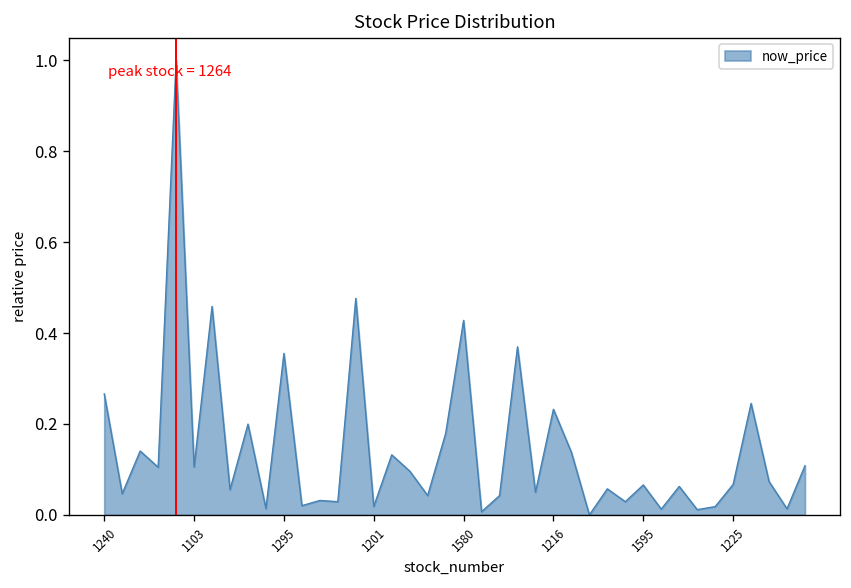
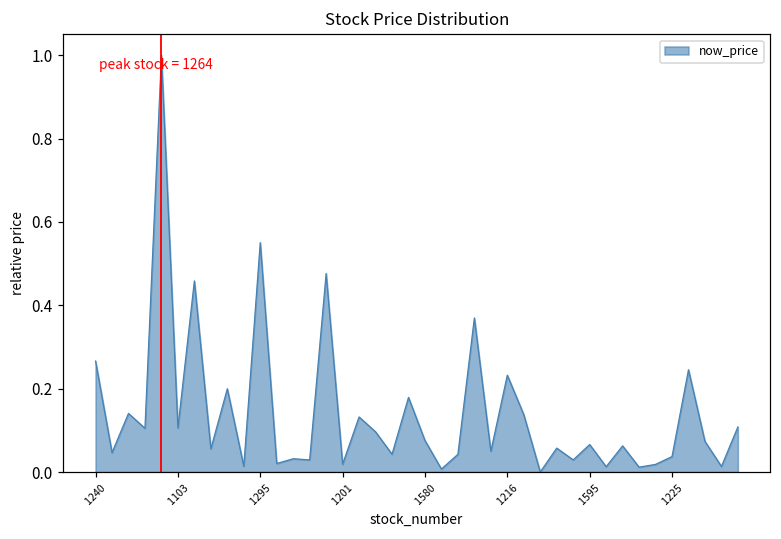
1295: 0.36 -> 0.55
1580: 0.43 -> 0.08
1225: 0.07 -> 0.04
